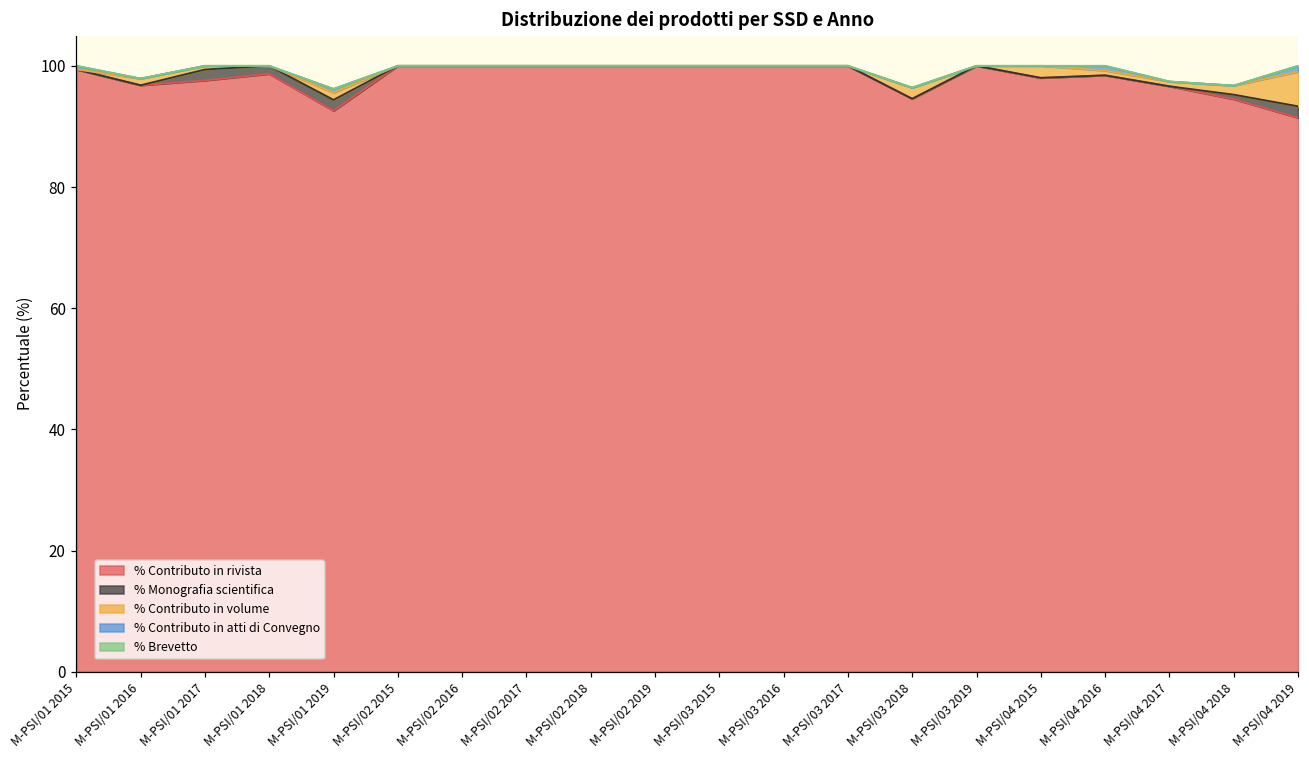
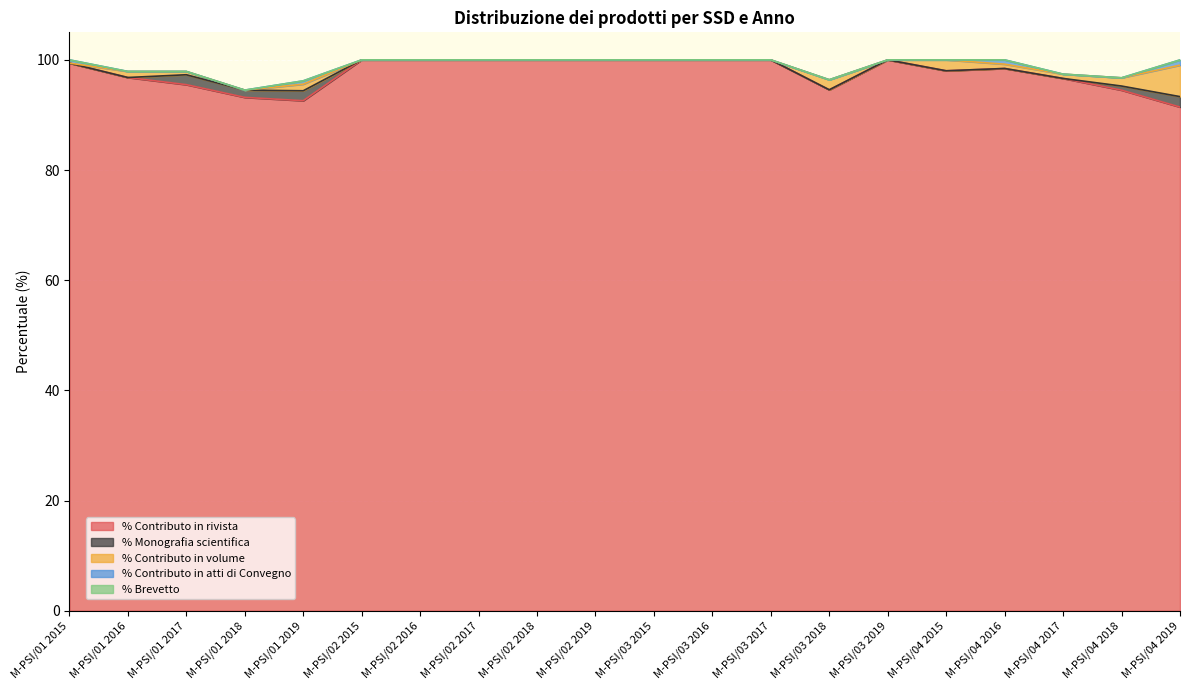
% Contributo in rivista, M-PSI/01 2017: 98 -> 96
% Contributo in rivista, M-PSI/01 2018: 99 -> 93
